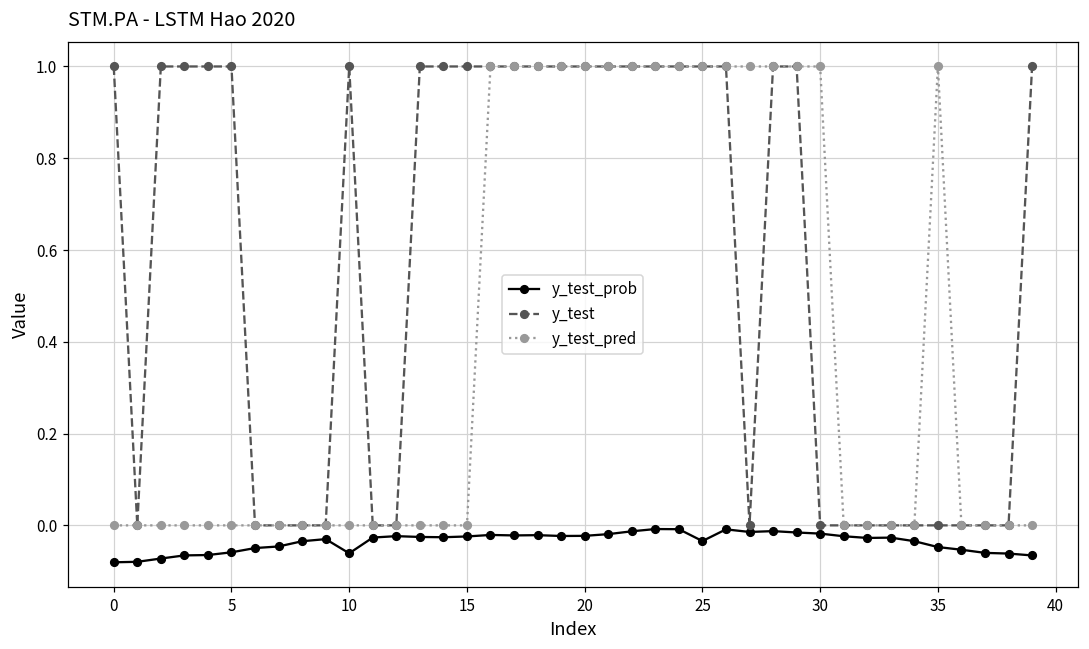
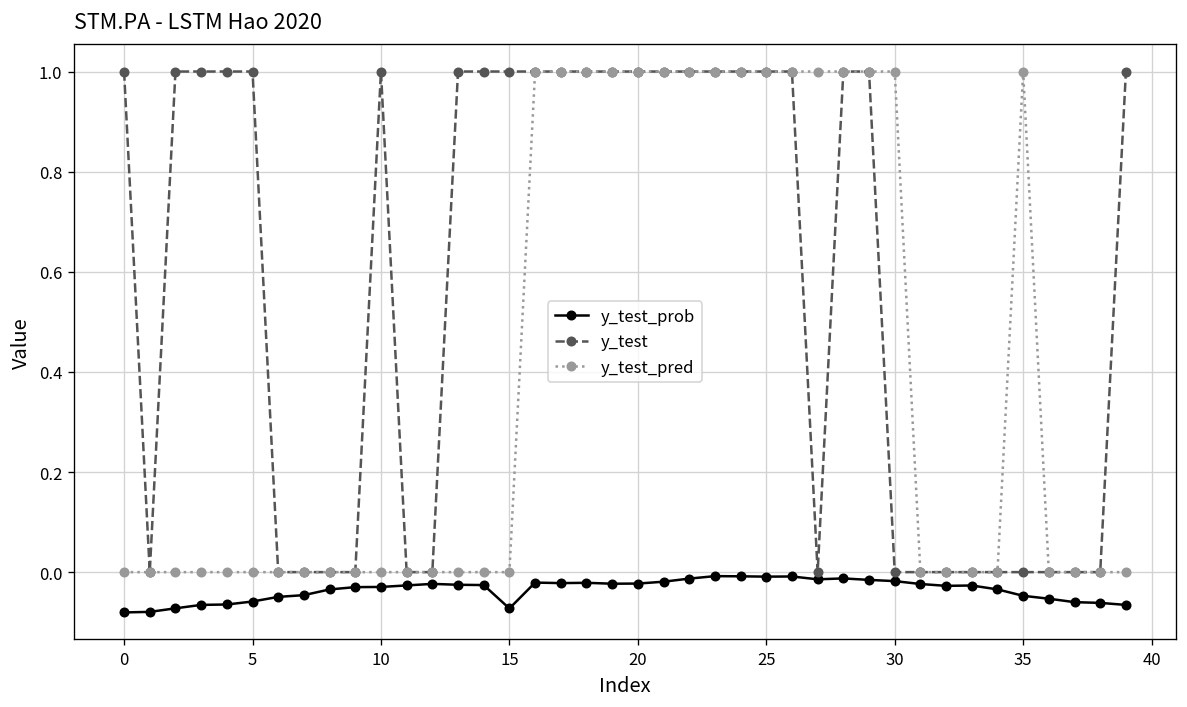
y_test_prob, 10: -0.06 -> -0.03
y_test_prob, 15: -0.02 -> -0.07
y_test_prob, 25: -0.03 -> -0.01
